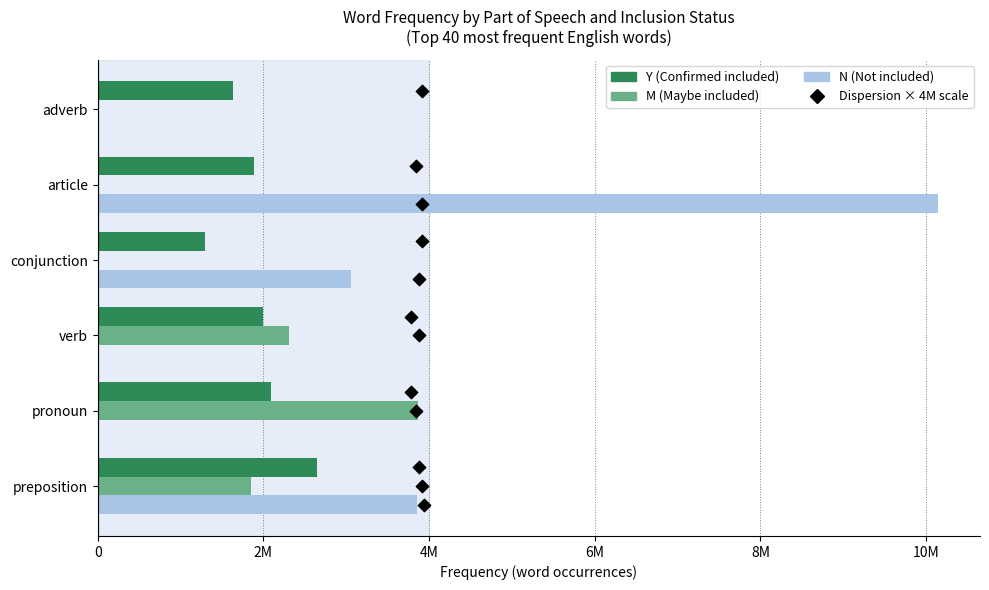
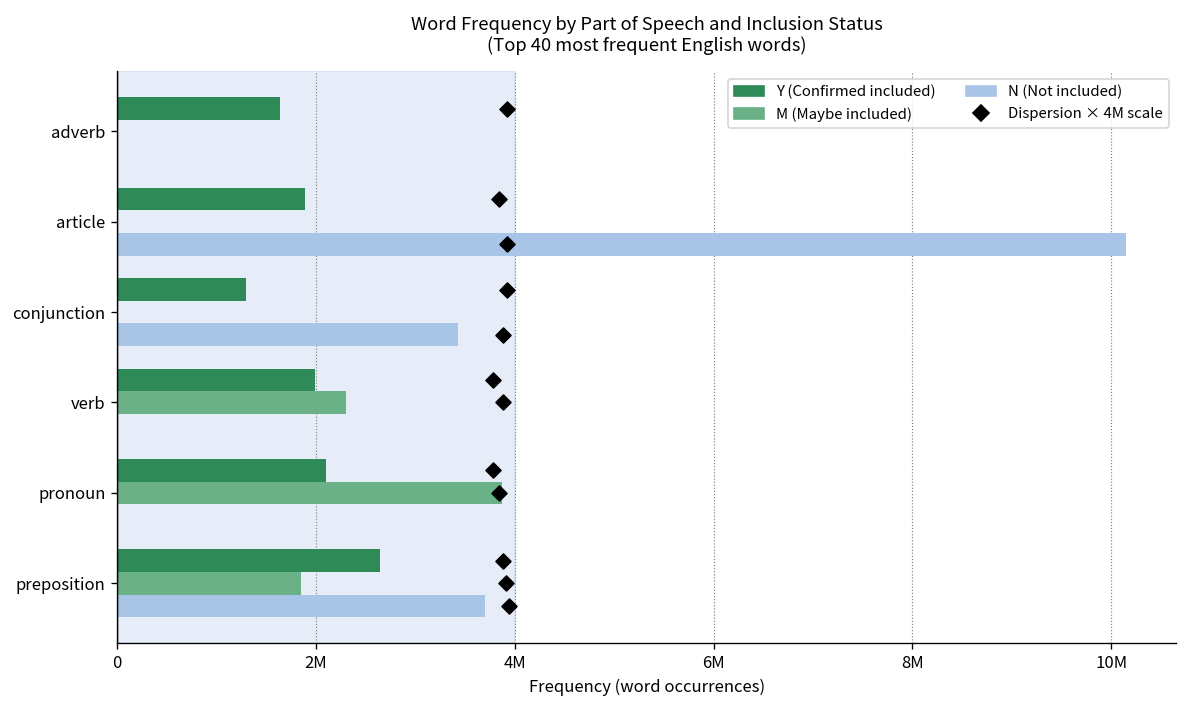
N (Not included), conjunction: 3100000 -> 3400000
N (Not included), preposition: 3900000 -> 3700000
